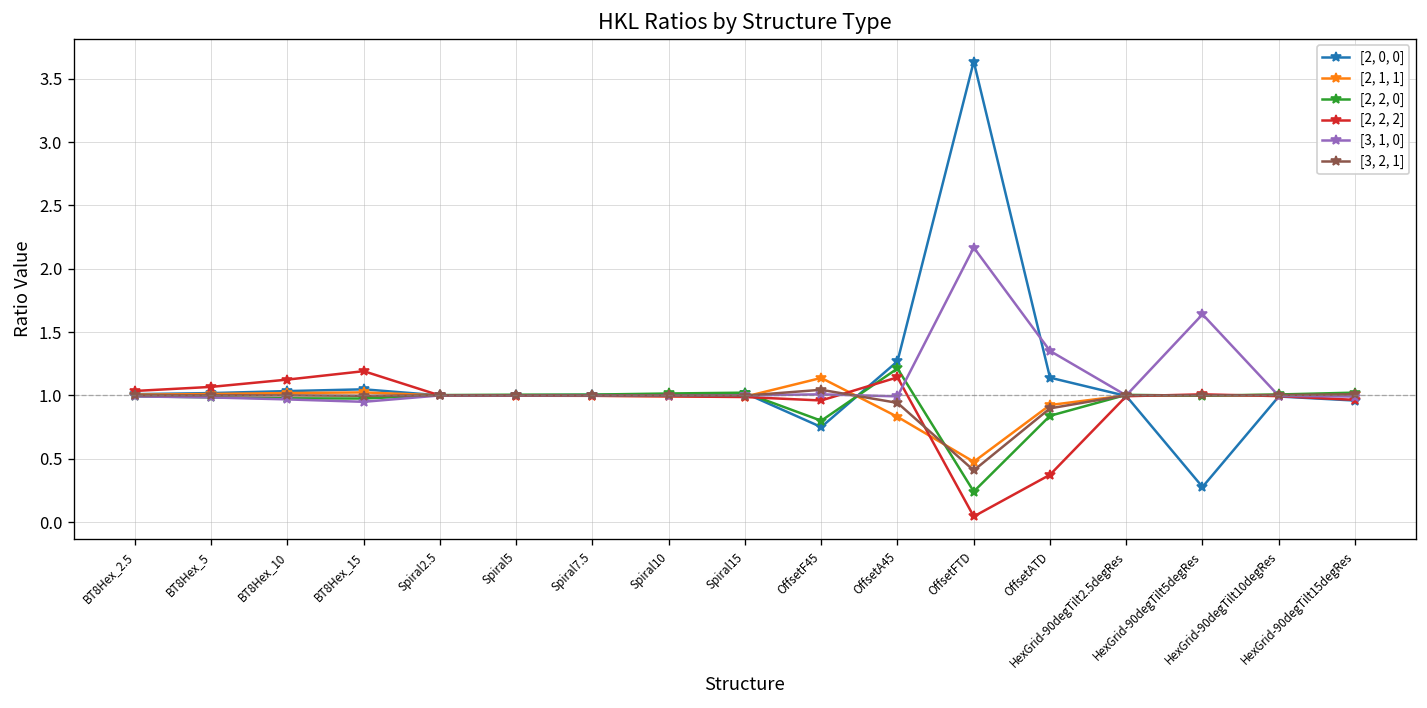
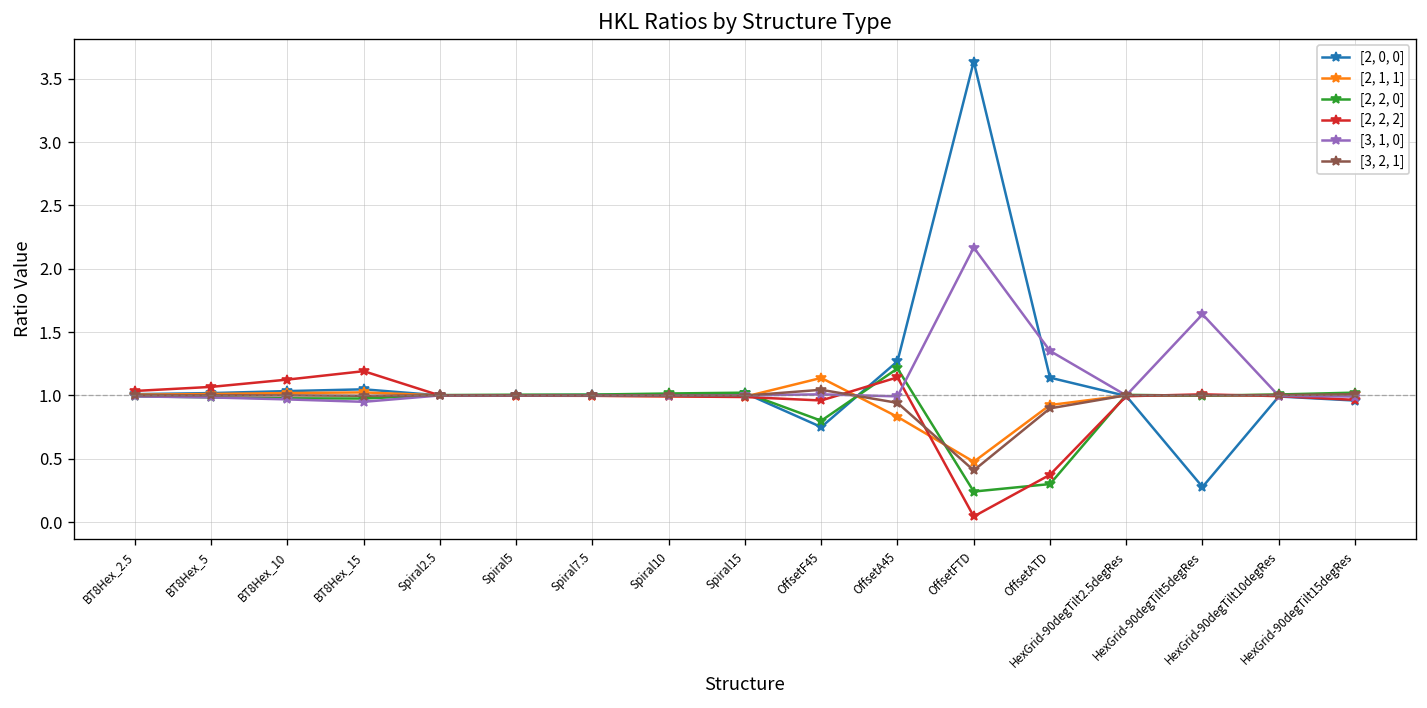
[2, 2, 0], OffsetATD: 0.84 -> 0.30
